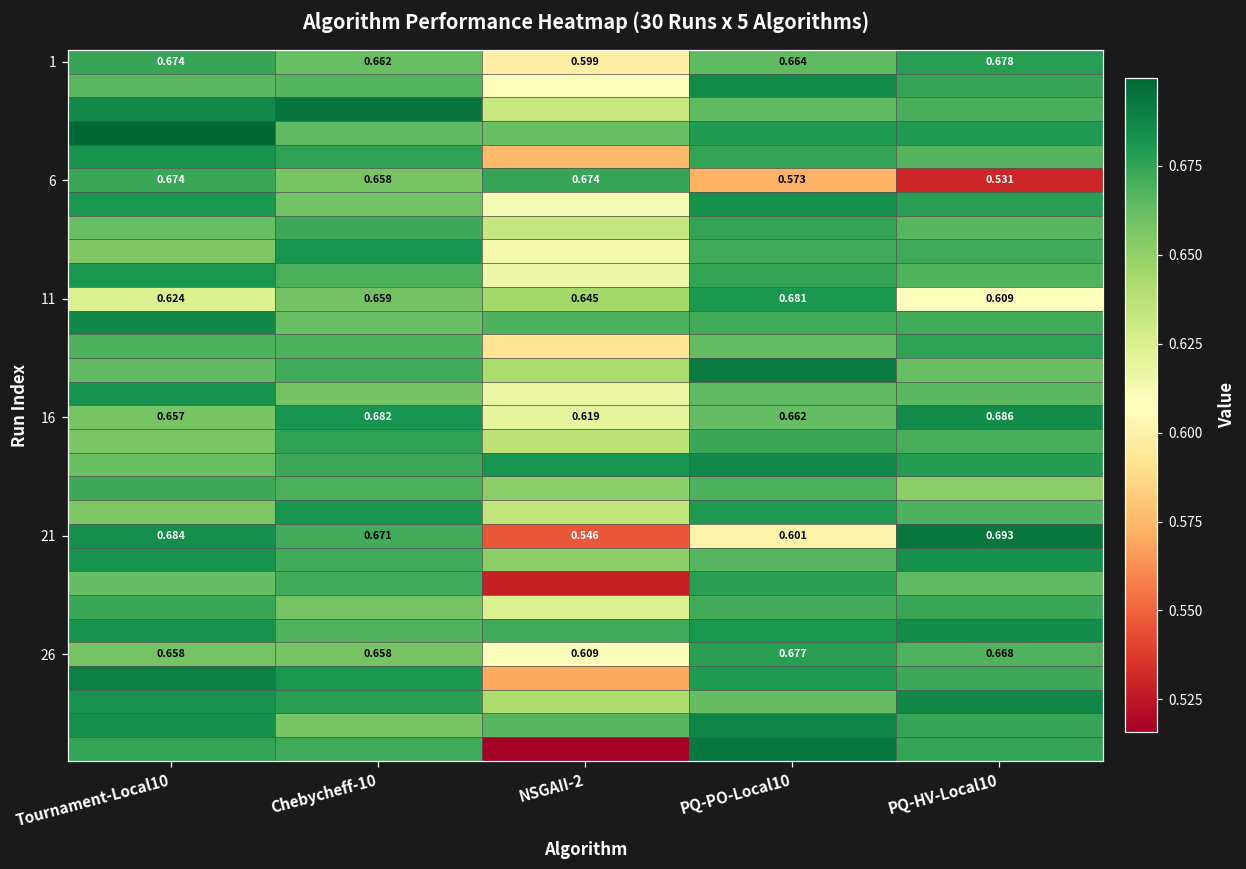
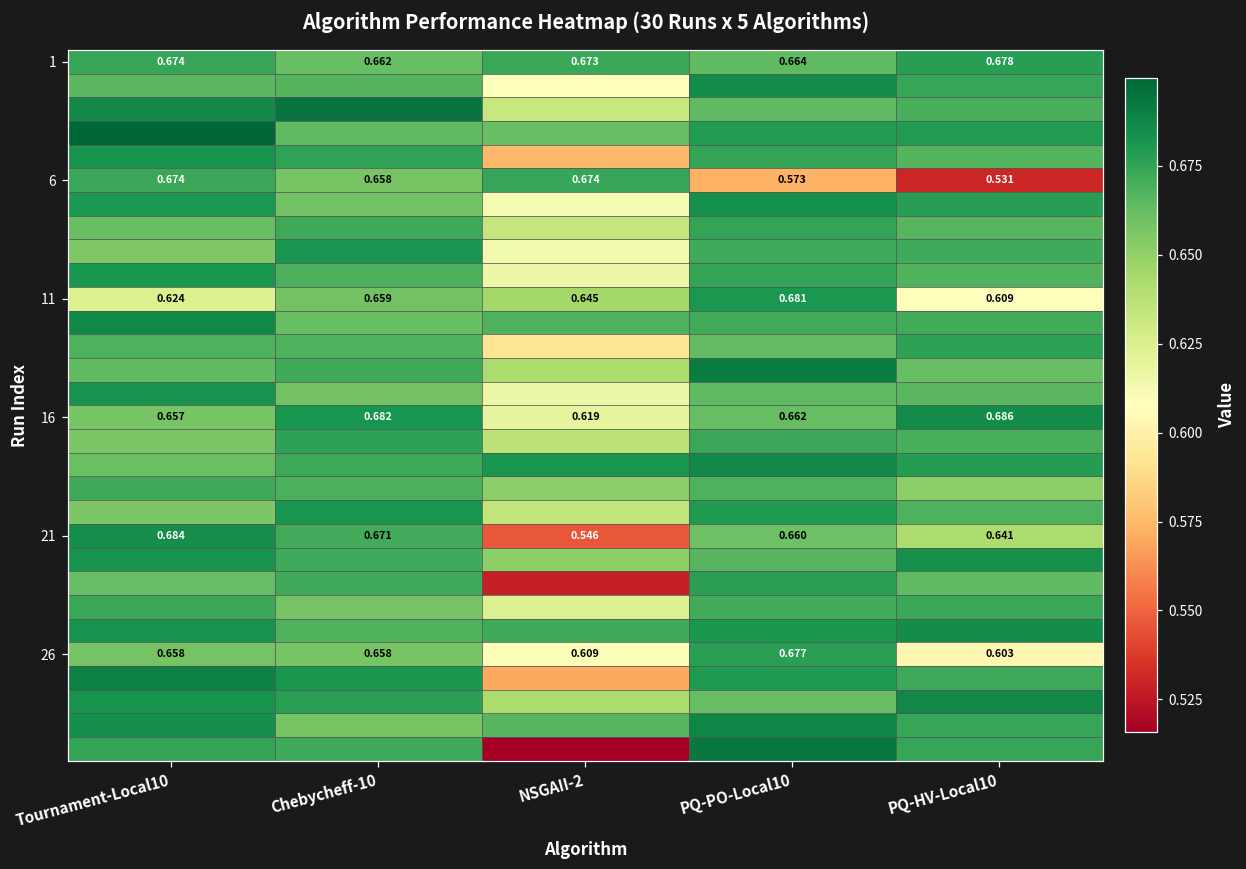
1, NSGAII-2: 0.599 -> 0.673
21, PQ-PO-Local10: 0.601 -> 0.660
21, PQ-HV-Local10: 0.693 -> 0.641
26, PQ-HV-Local10: 0.668 -> 0.603
